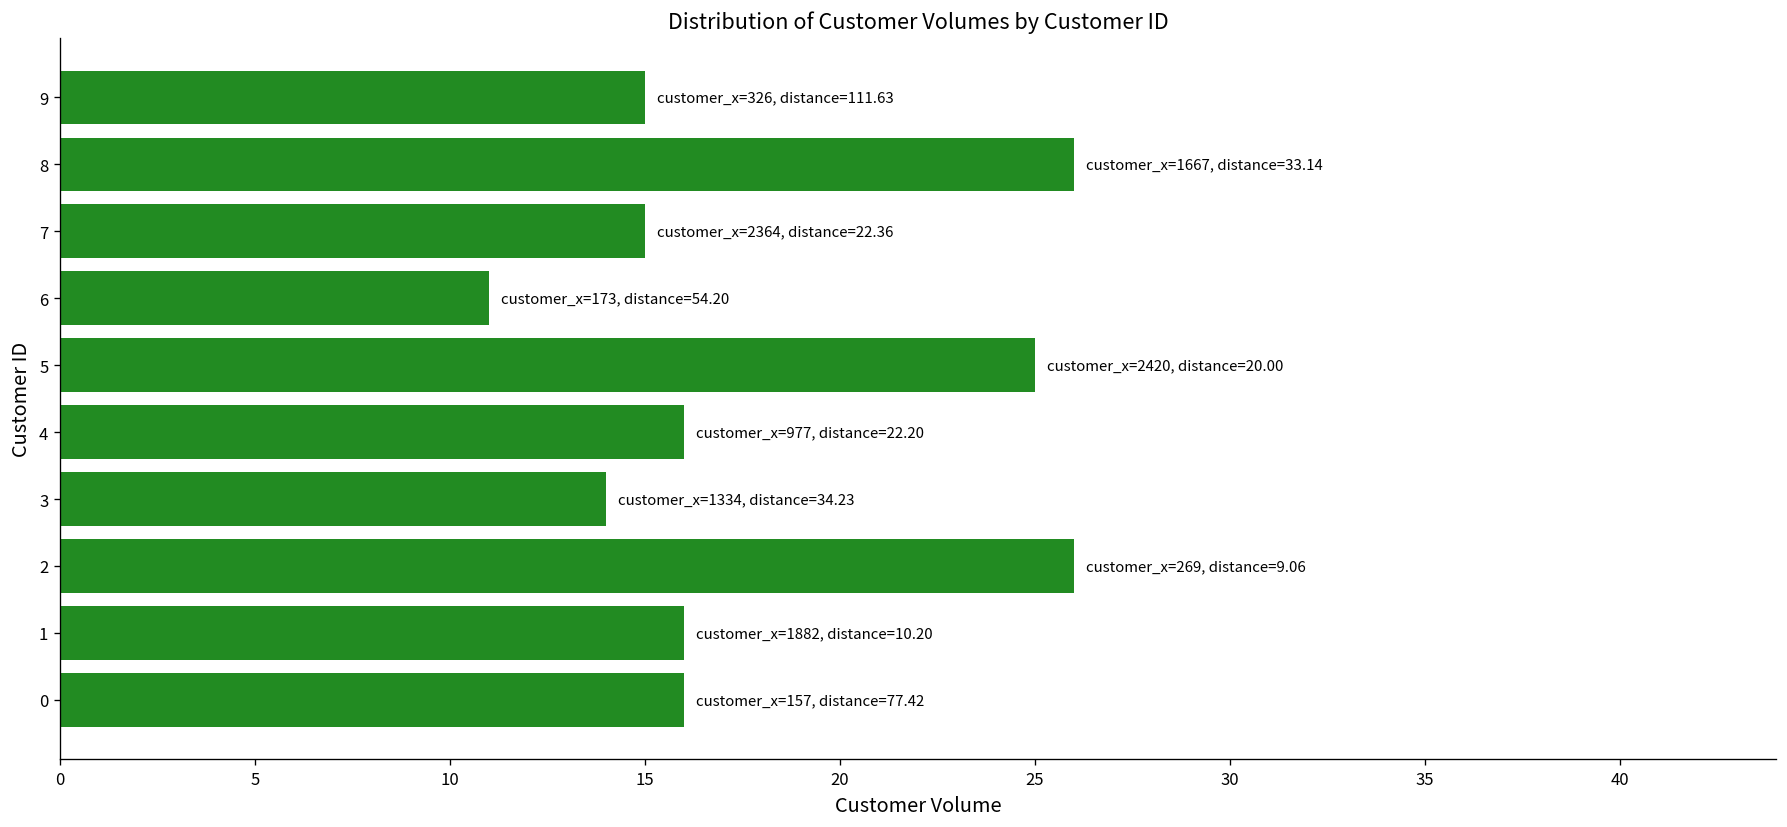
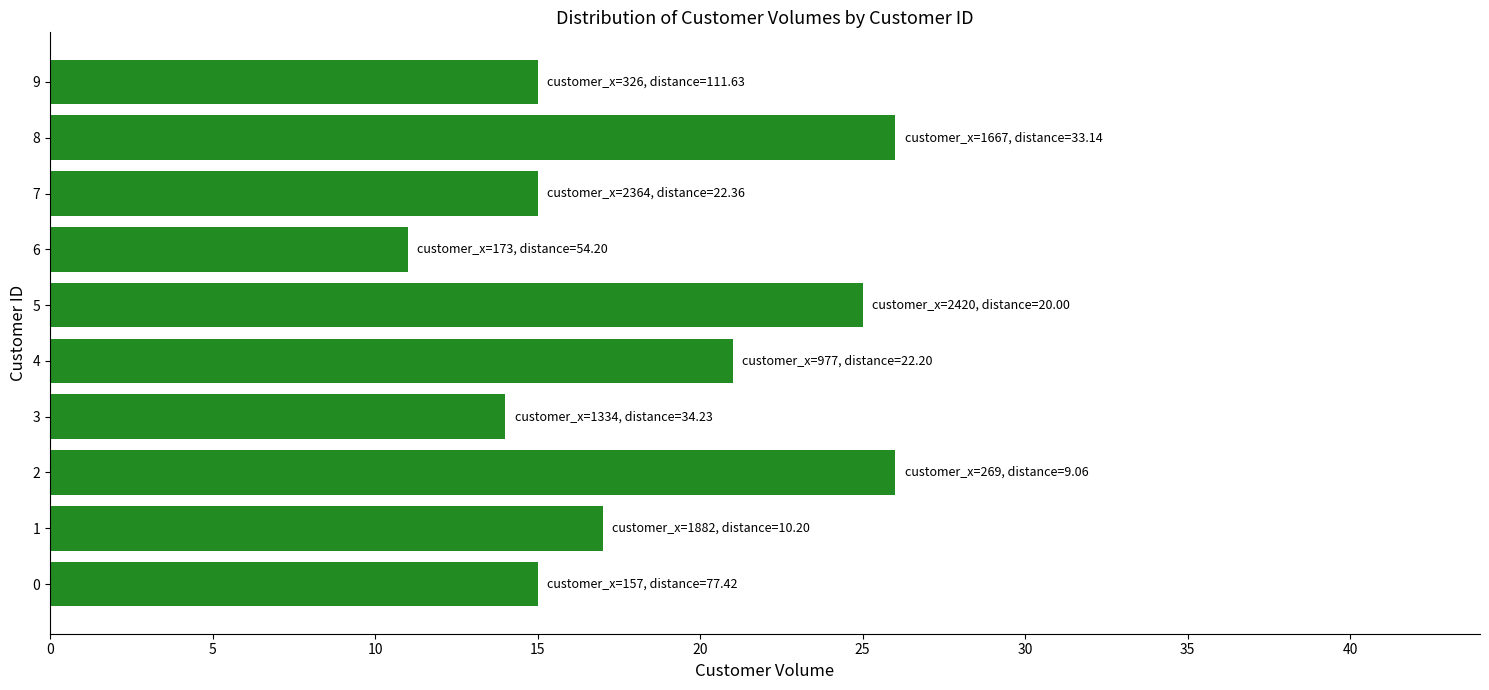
4: 16 -> 21
1: 16 -> 17
0: 16 -> 15
